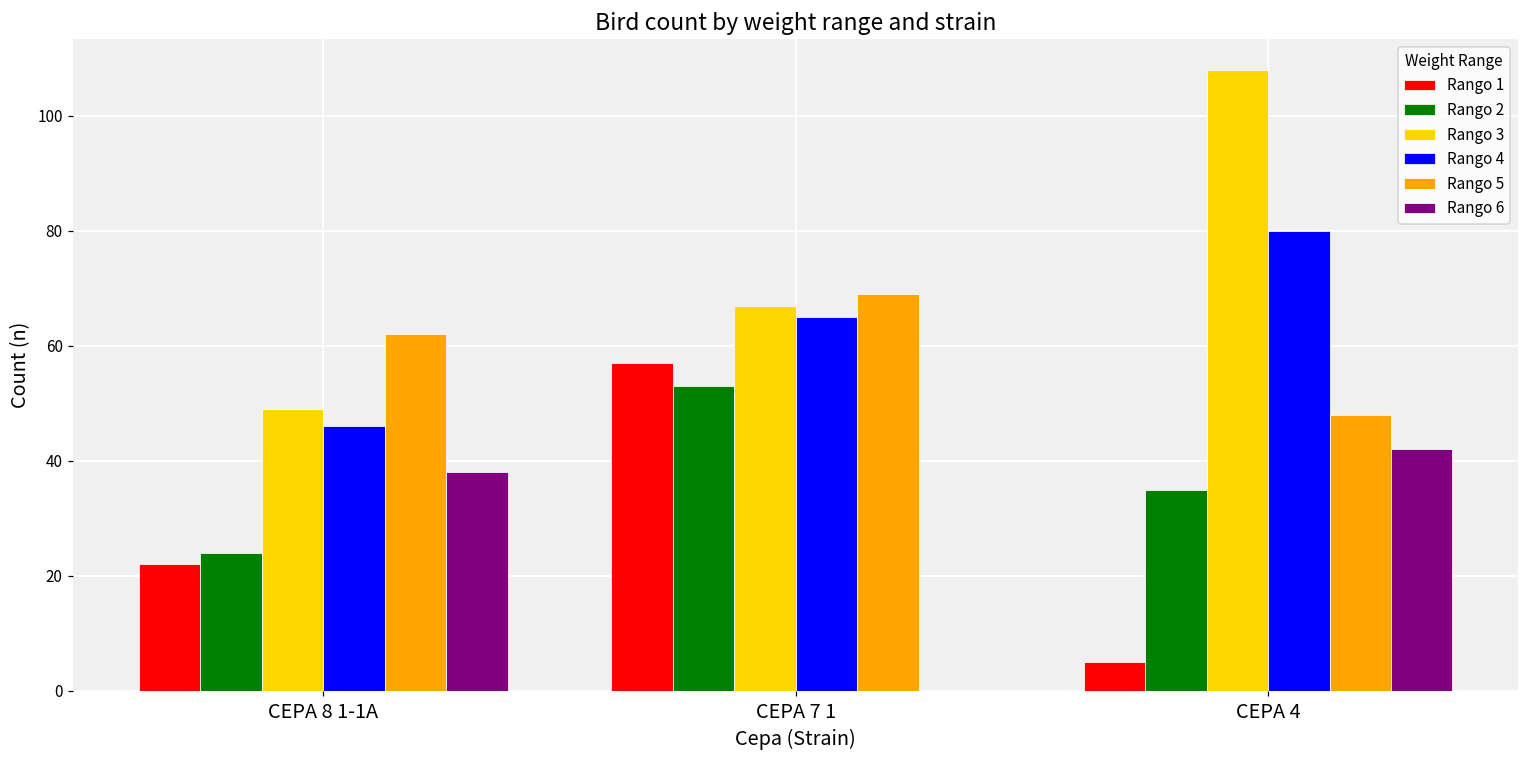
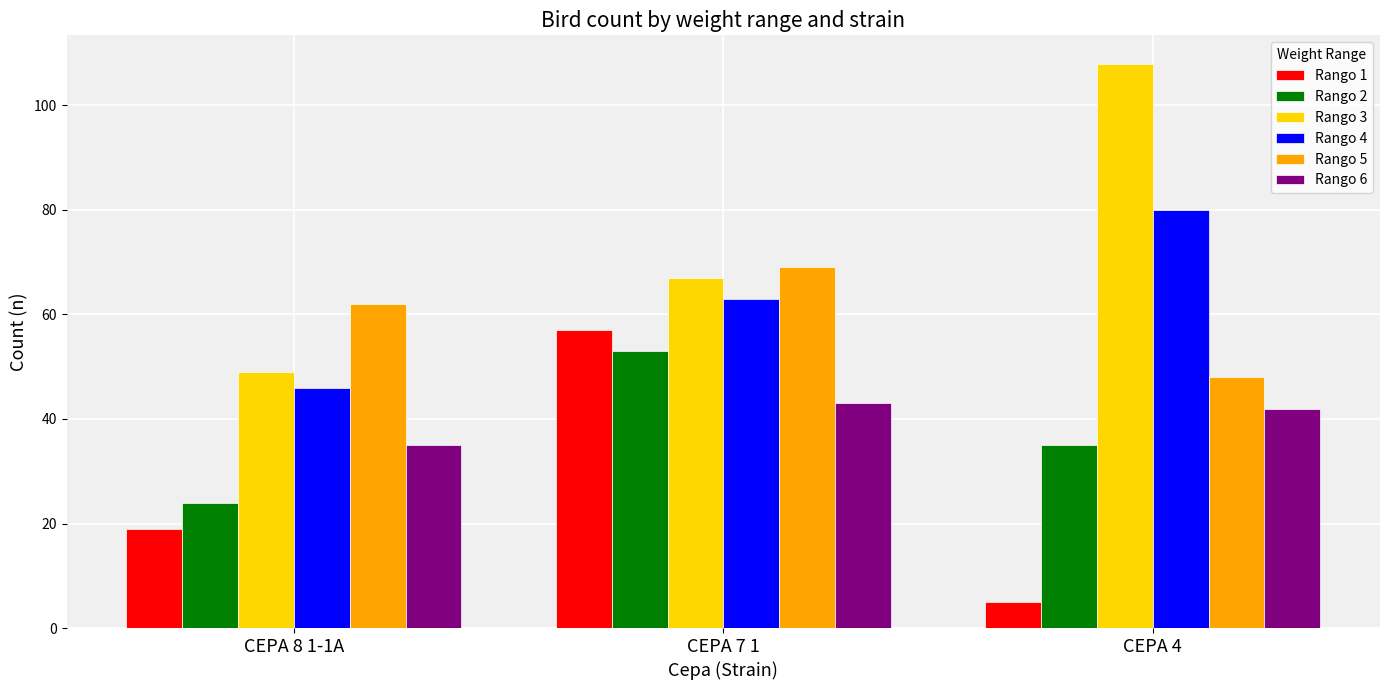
Rango 1, CEPA 8 1-1A: 22 -> 19
Rango 6, CEPA 8 1-1A: 38 -> 35
Rango 4, CEPA 7 1: 65 -> 63
Rango 6, CEPA 7 1: 0 -> 43
